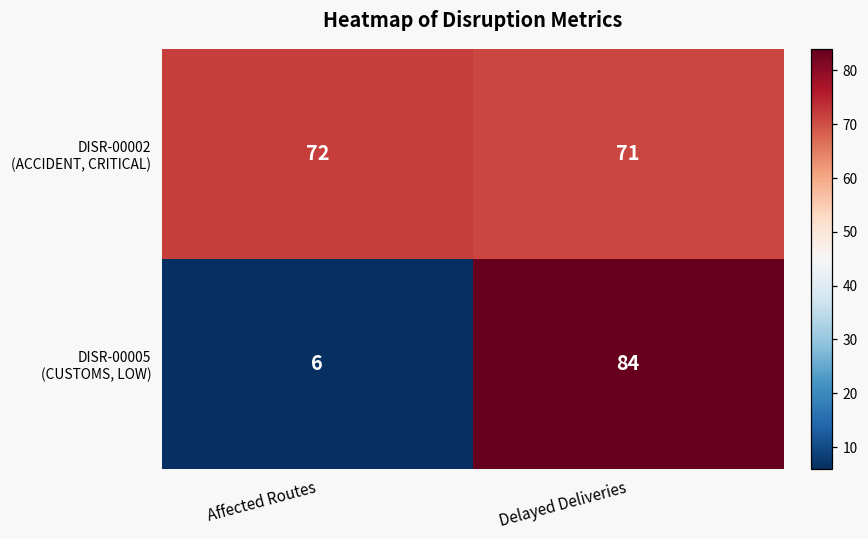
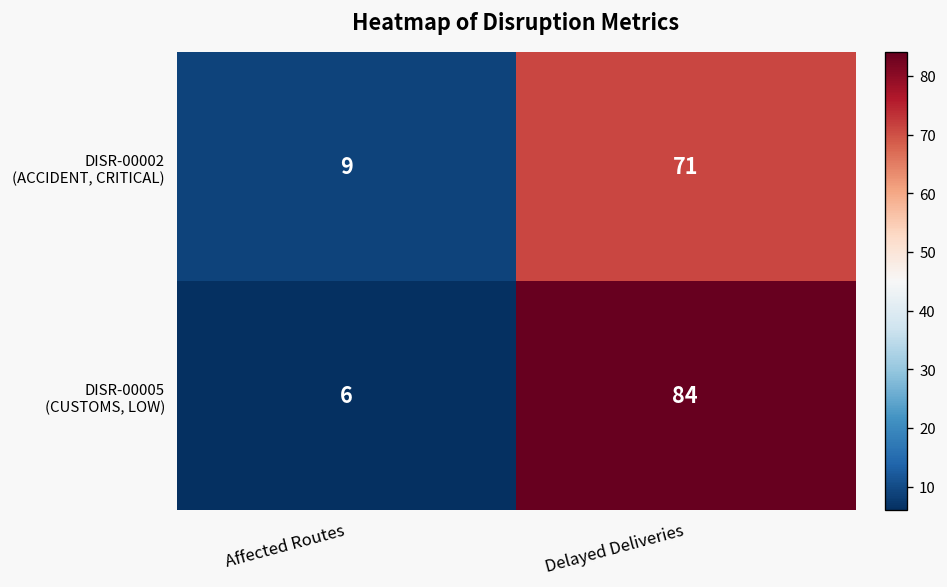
DISR-00002 (ACCIDENT, CRITICAL), Affected Routes: 72 -> 9
